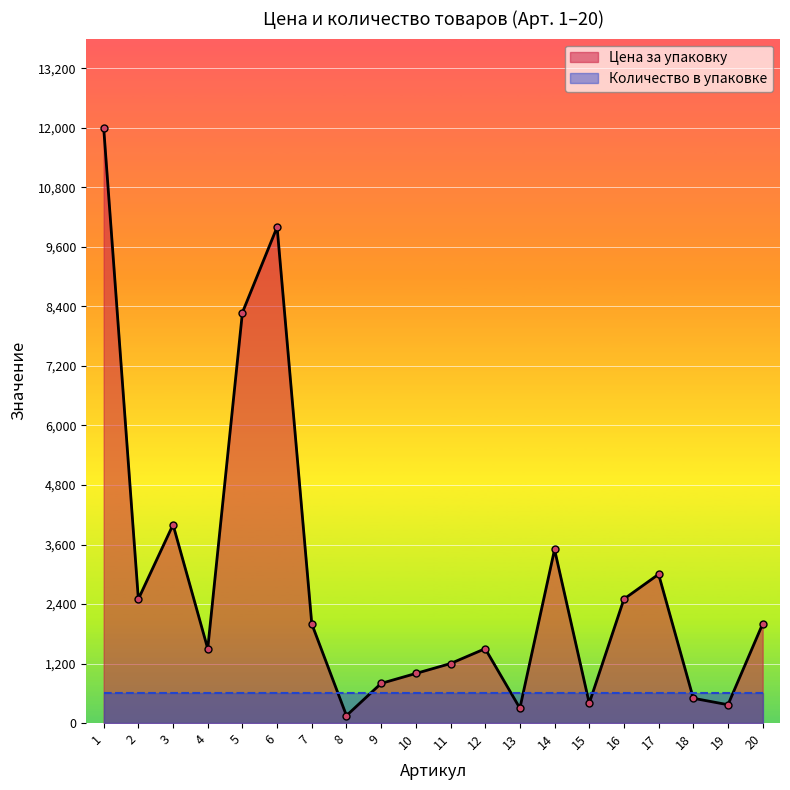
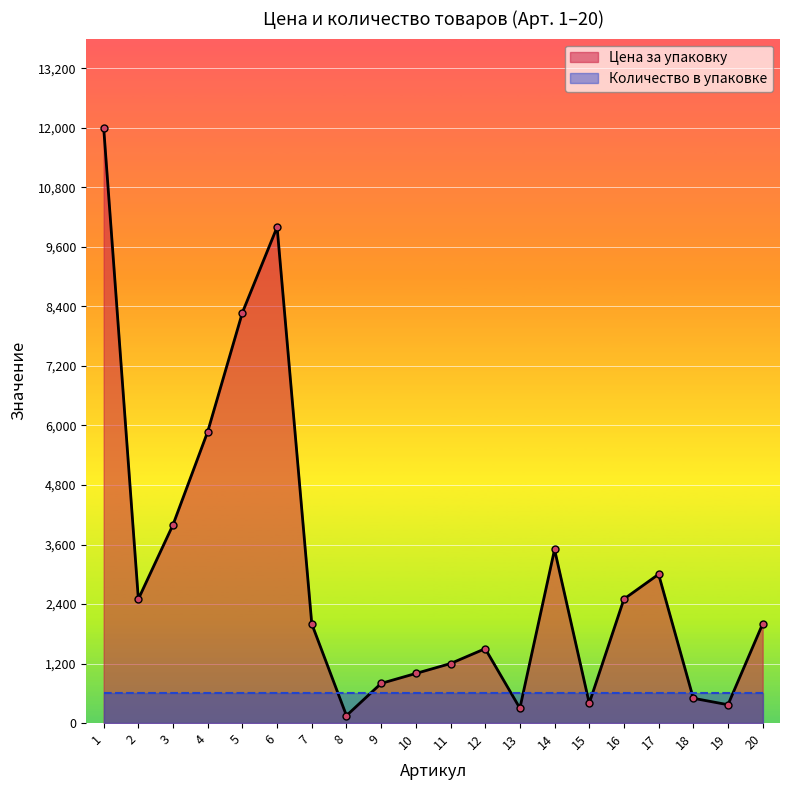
Цена за упаковку, 4: 1,500 -> 5,900
